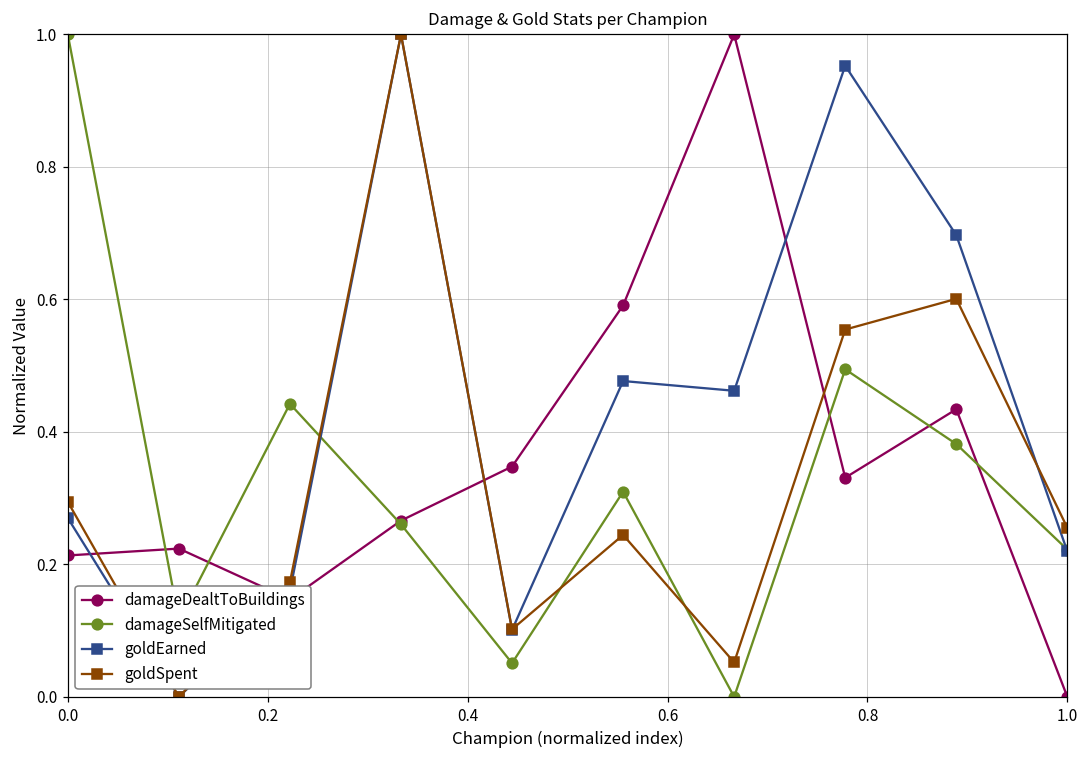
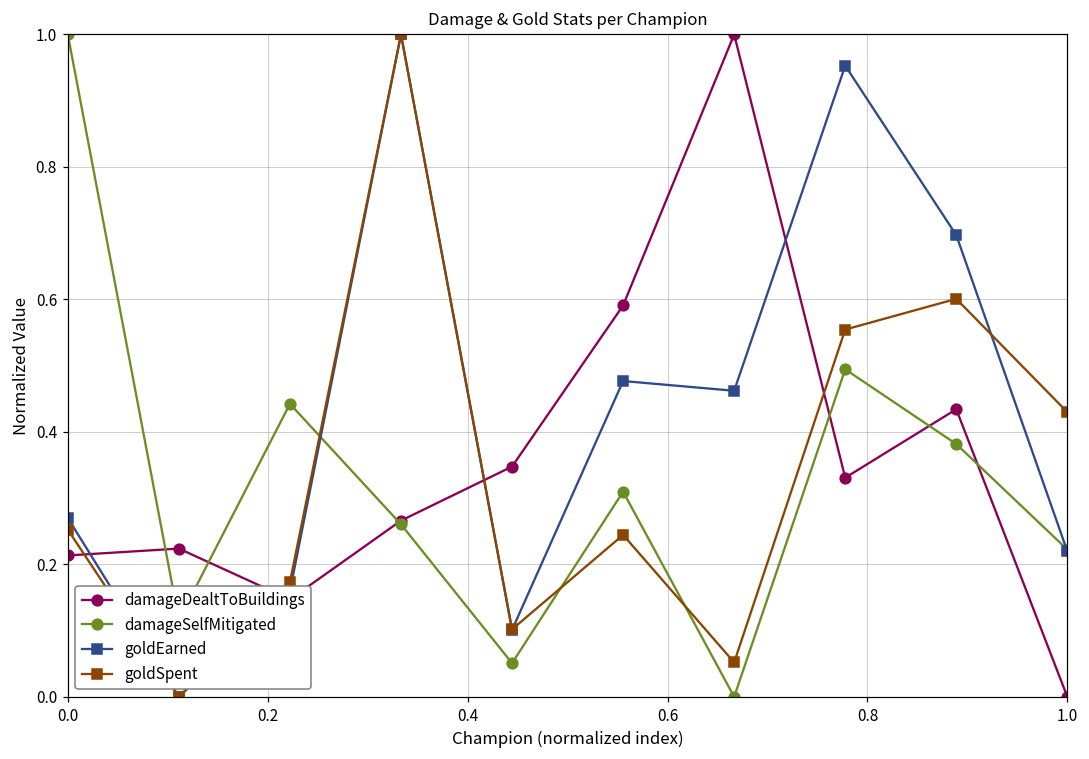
goldSpent, 0.0: 0.29 -> 0.25
goldSpent, 1.0: 0.26 -> 0.43
